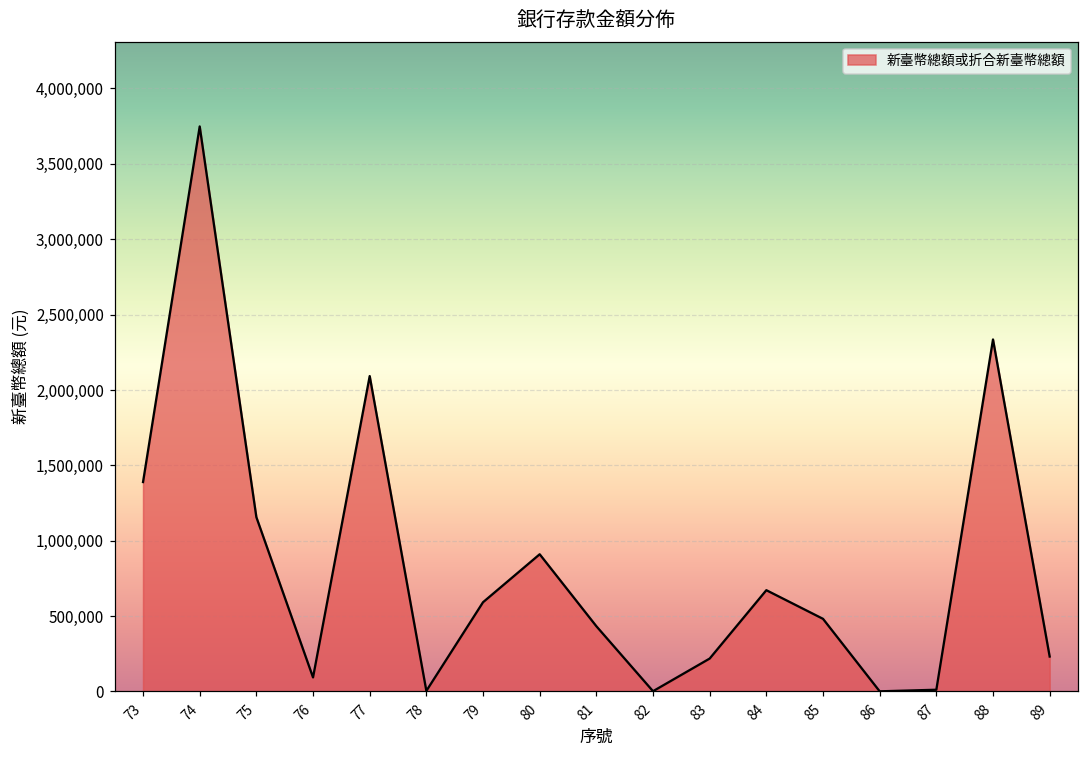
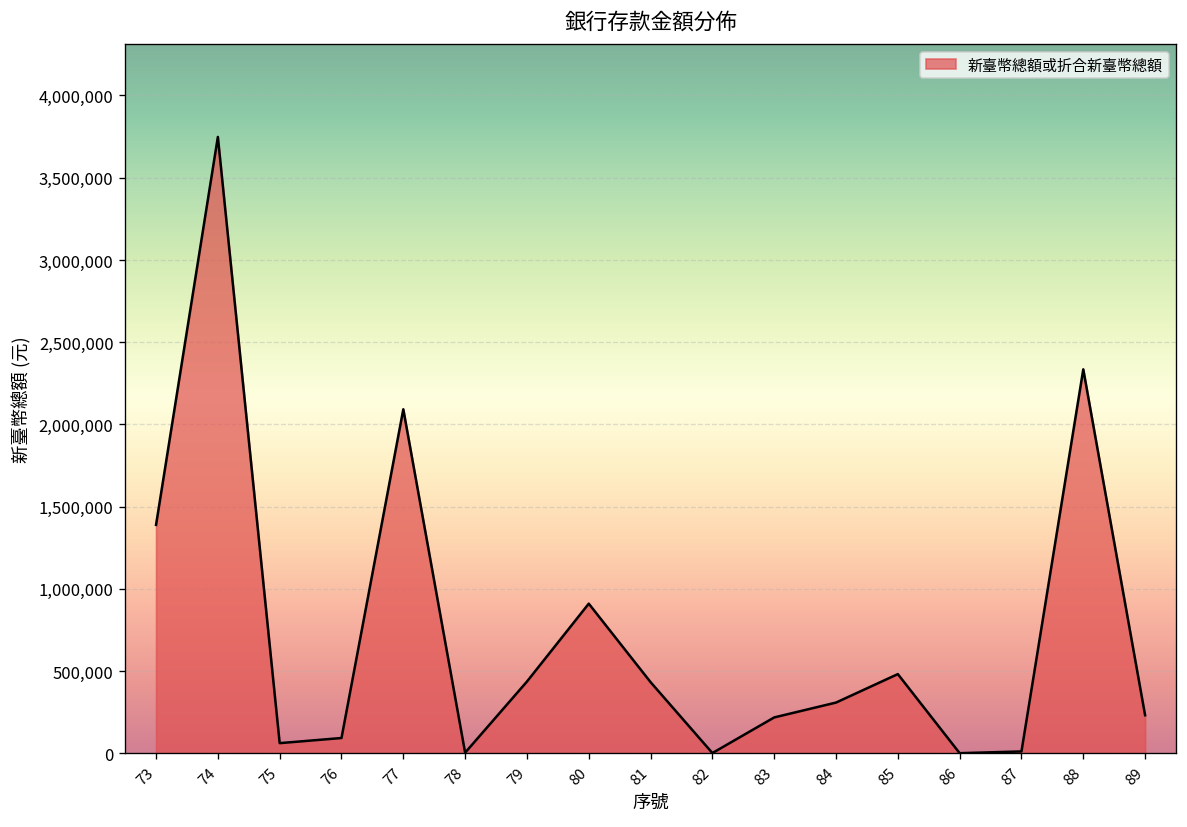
75: 1,160,000 -> 60,000
79: 590,000 -> 440,000
84: 670,000 -> 310,000
